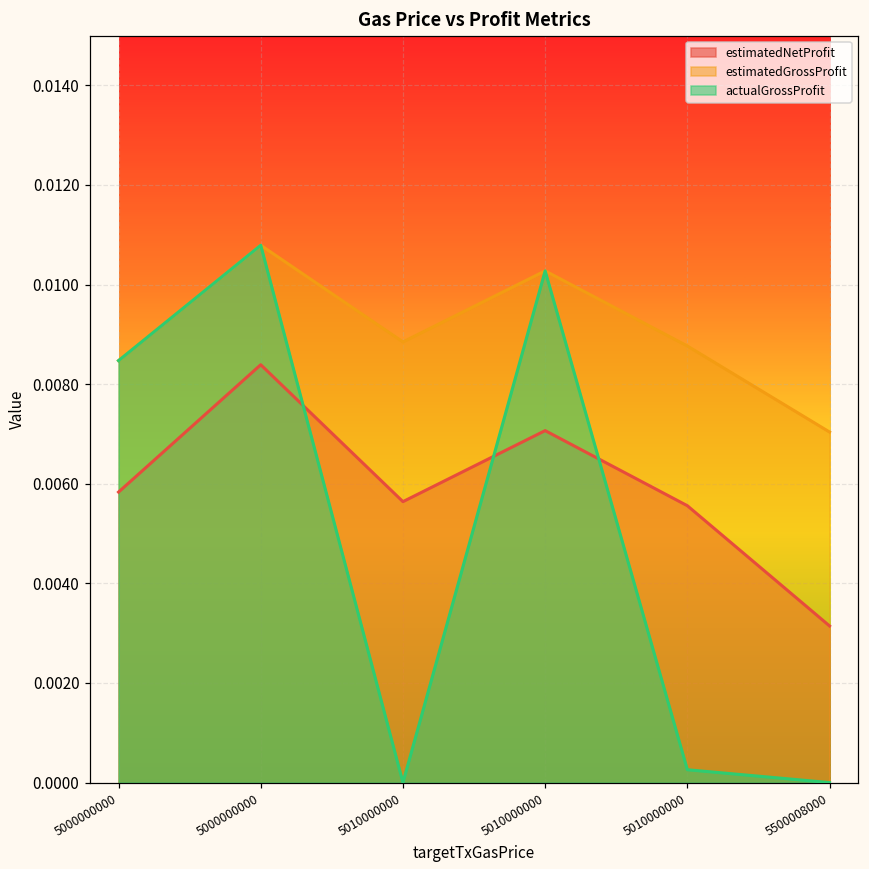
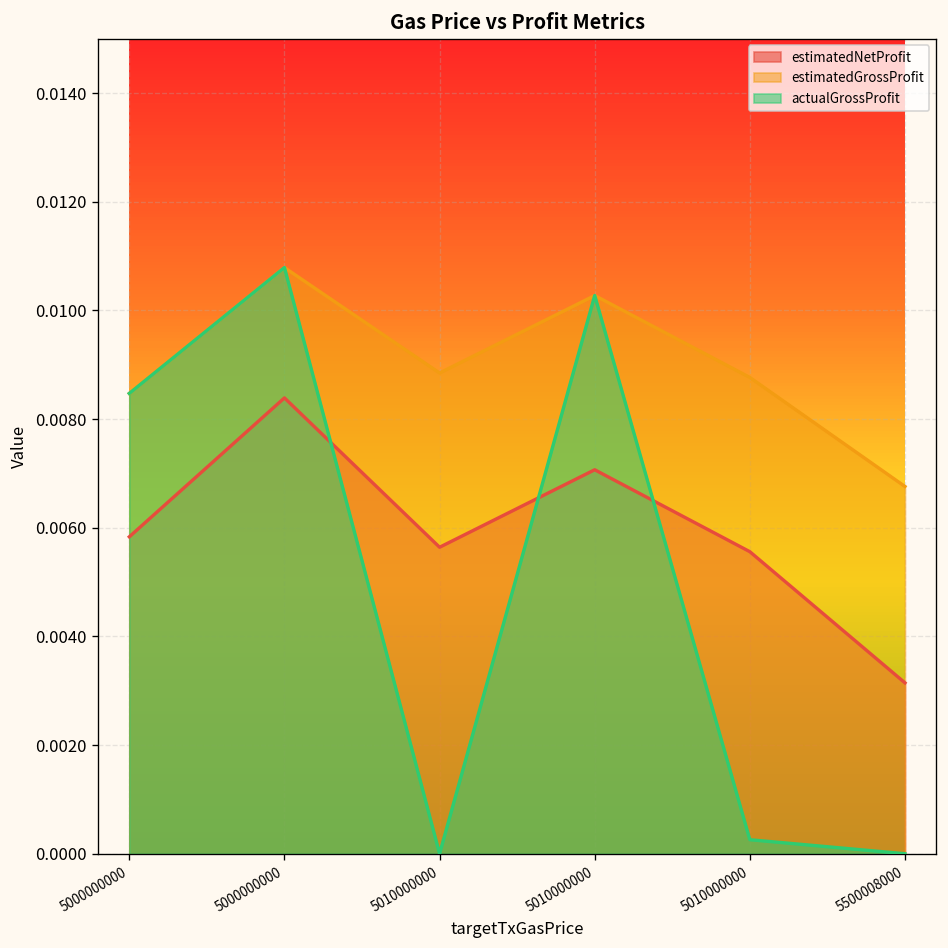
estimatedGrossProfit, 5500008000: 0.0070 -> 0.0068
